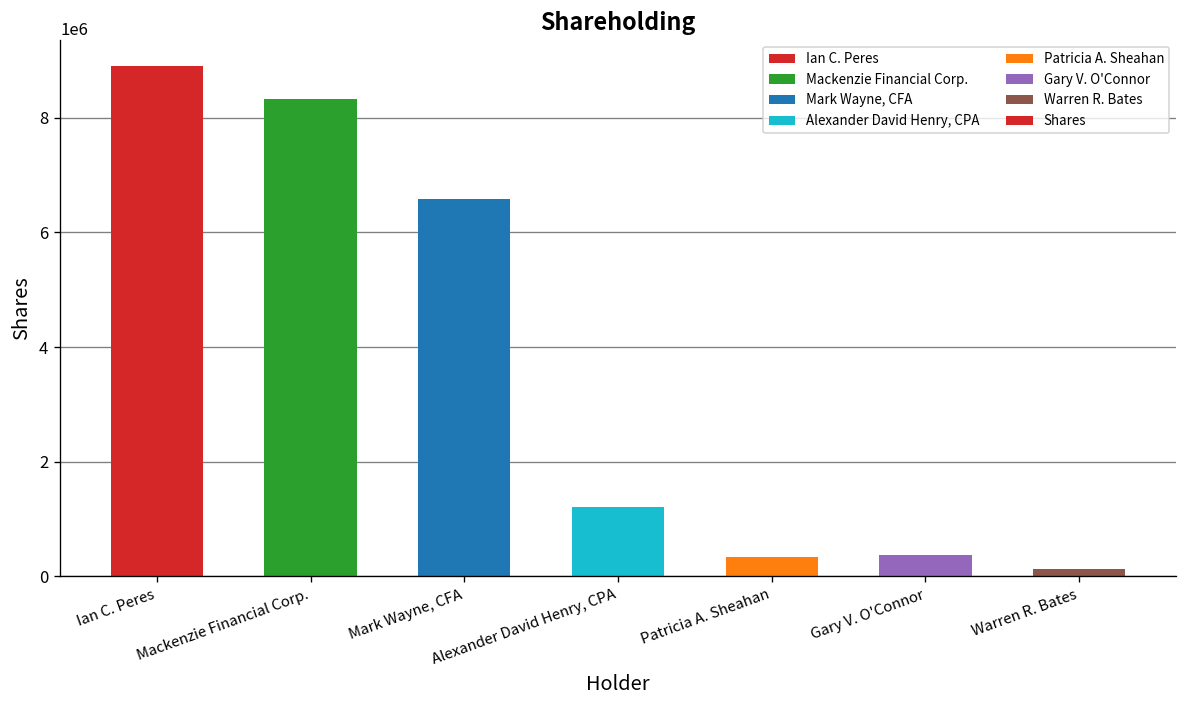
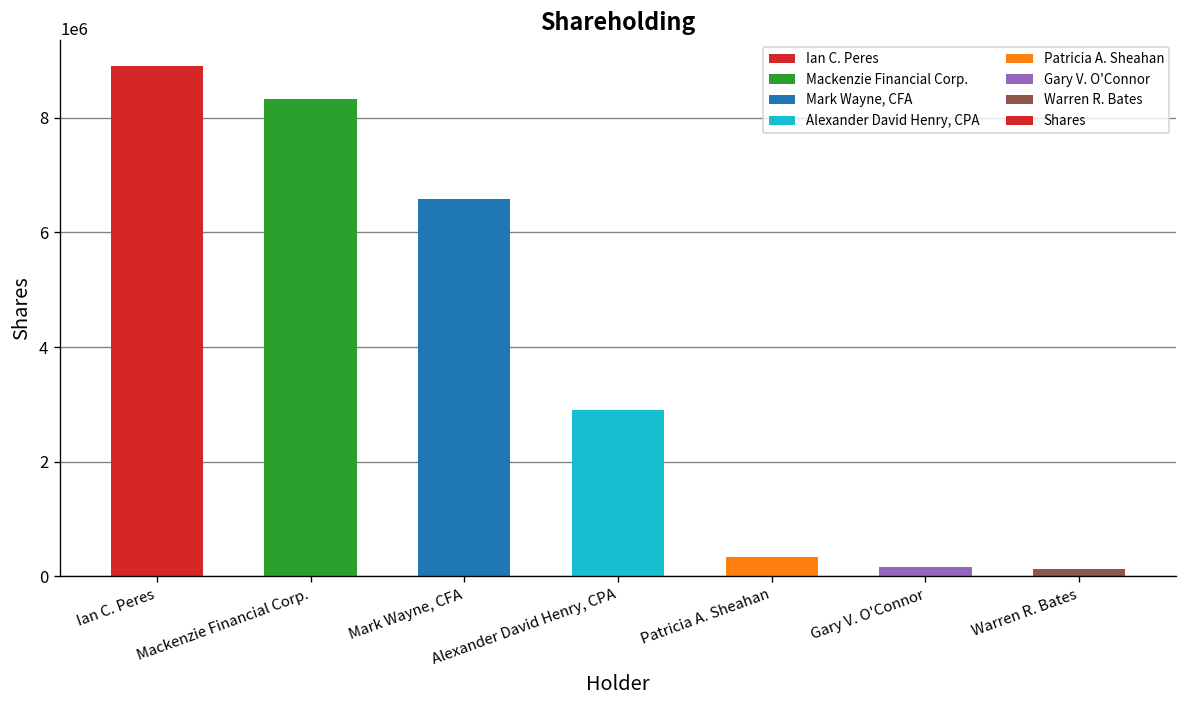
Alexander David Henry, CPA: 1200000 -> 2900000
Gary V. O'Connor: 400000 -> 200000
